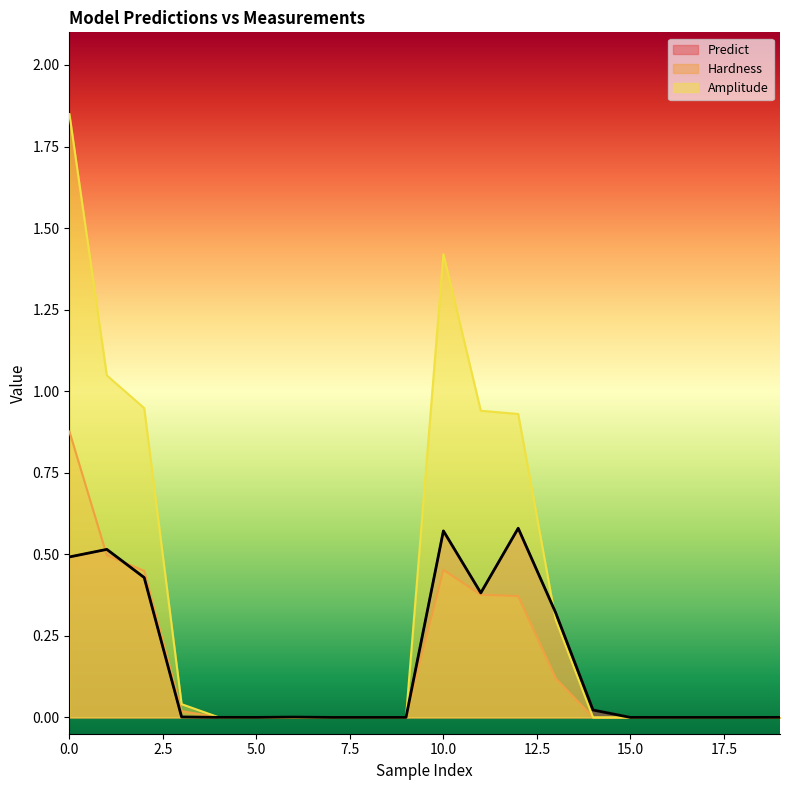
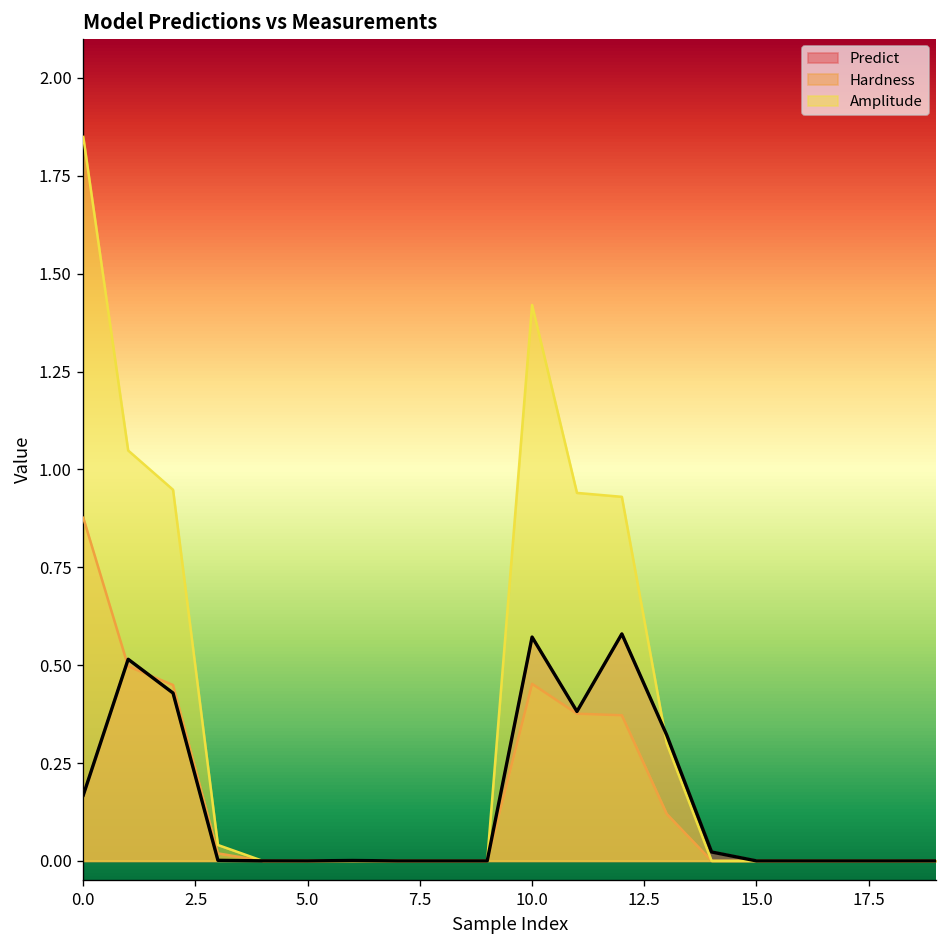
Predict, 0.0: 0.49 -> 0.17
